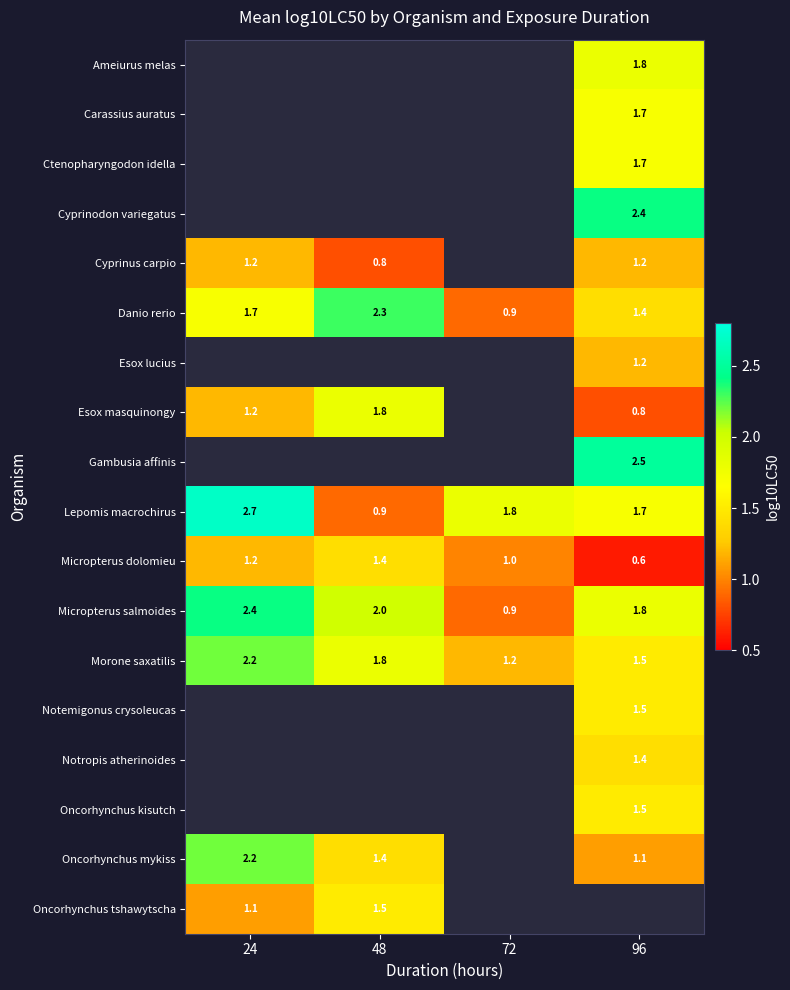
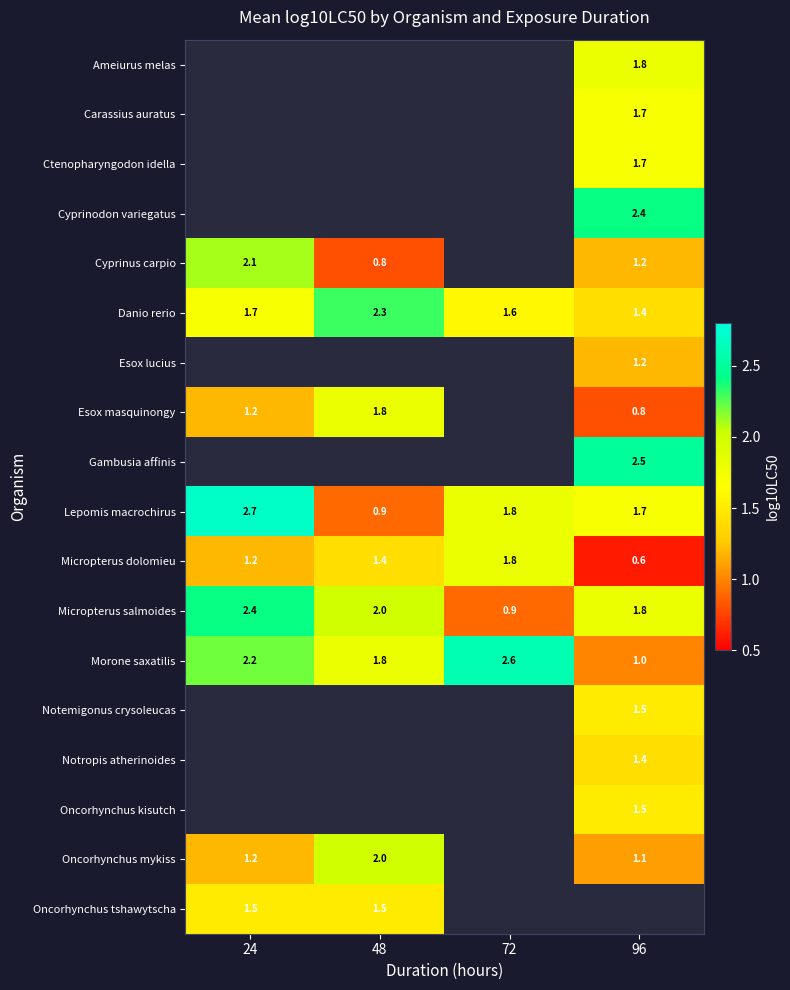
Cyprinus carpio, 24: 1.2 -> 2.1
Danio rerio, 72: 0.9 -> 1.6
Micropterus dolomieu, 72: 1.0 -> 1.8
Morone saxatilis, 72: 1.2 -> 2.6
Morone saxatilis, 96: 1.5 -> 1.0
Oncorhynchus mykiss, 24: 2.2 -> 1.2
Oncorhynchus mykiss, 48: 1.4 -> 2.0
Oncorhynchus tshawytscha, 24: 1.1 -> 1.5
